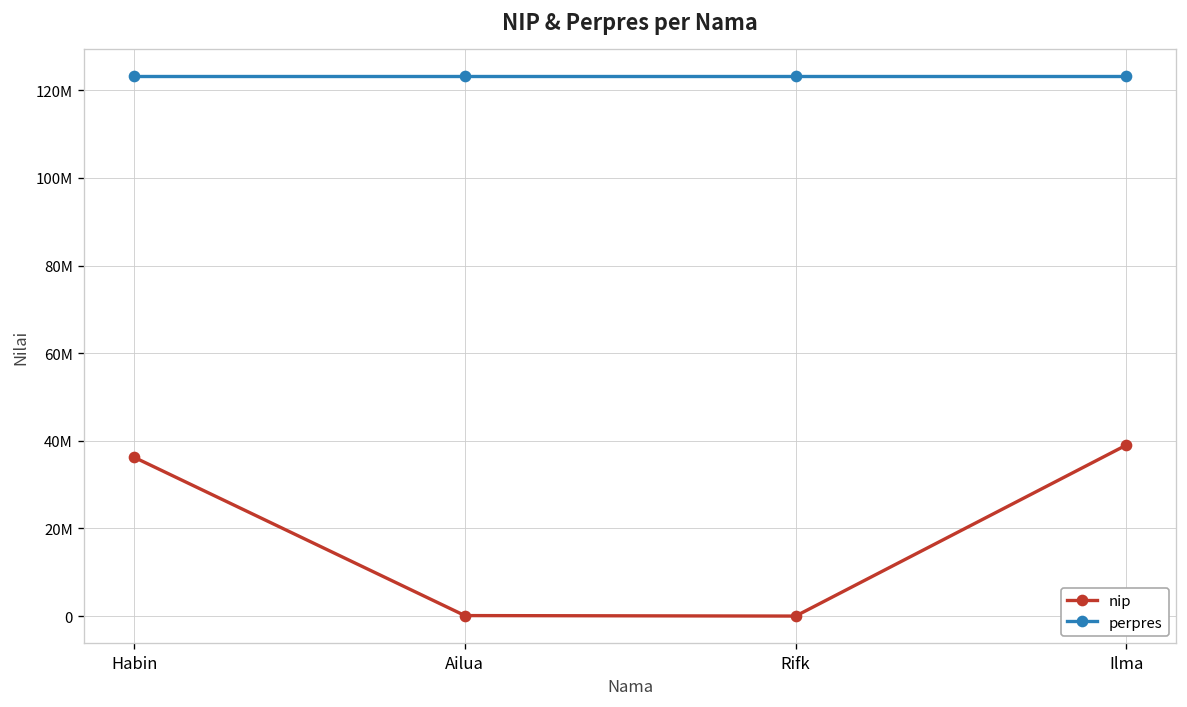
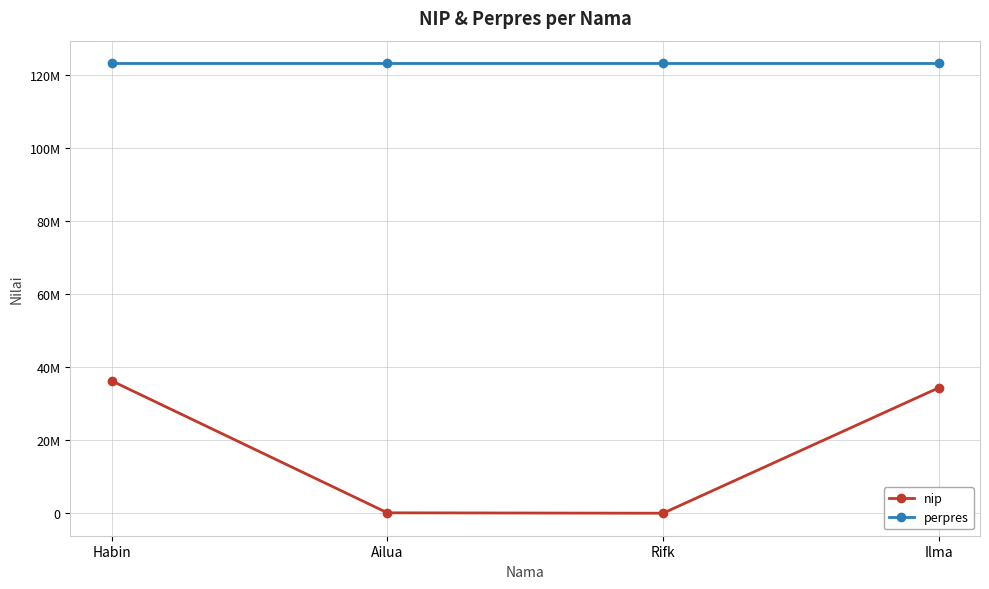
nip, Ilma: 39000000 -> 34000000
